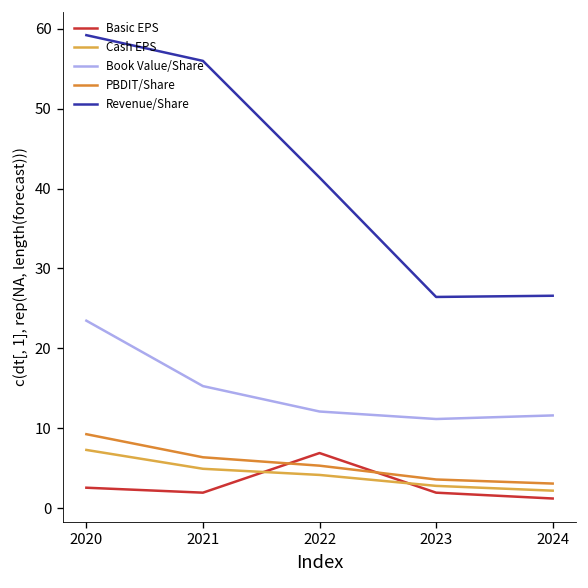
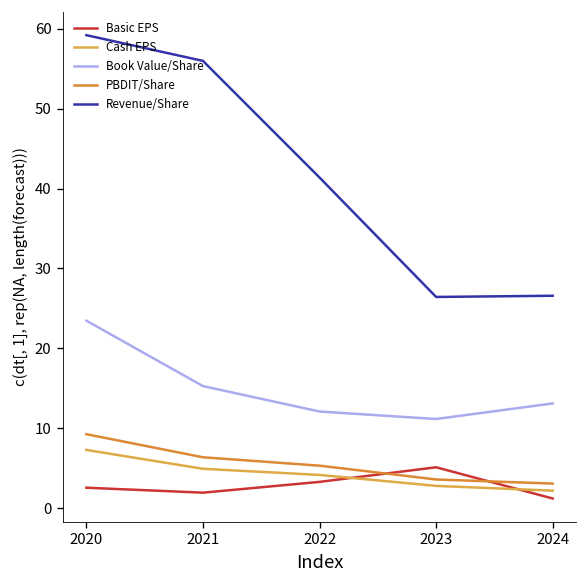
Basic EPS, 2022: 7 -> 3
Basic EPS, 2023: 2 -> 5
Book Value/Share, 2024: 12 -> 13
